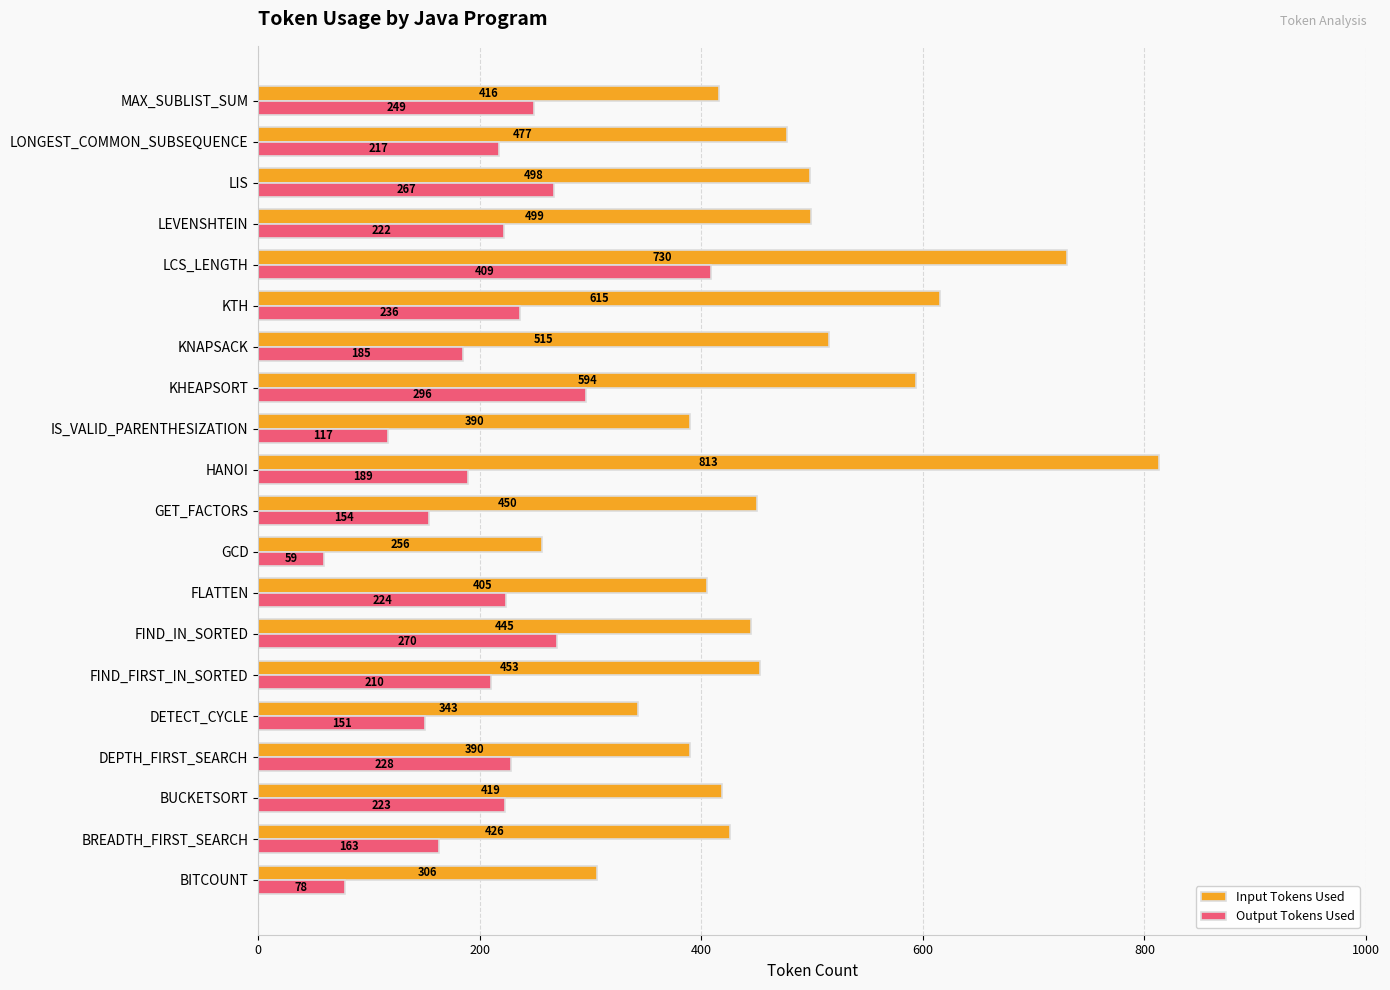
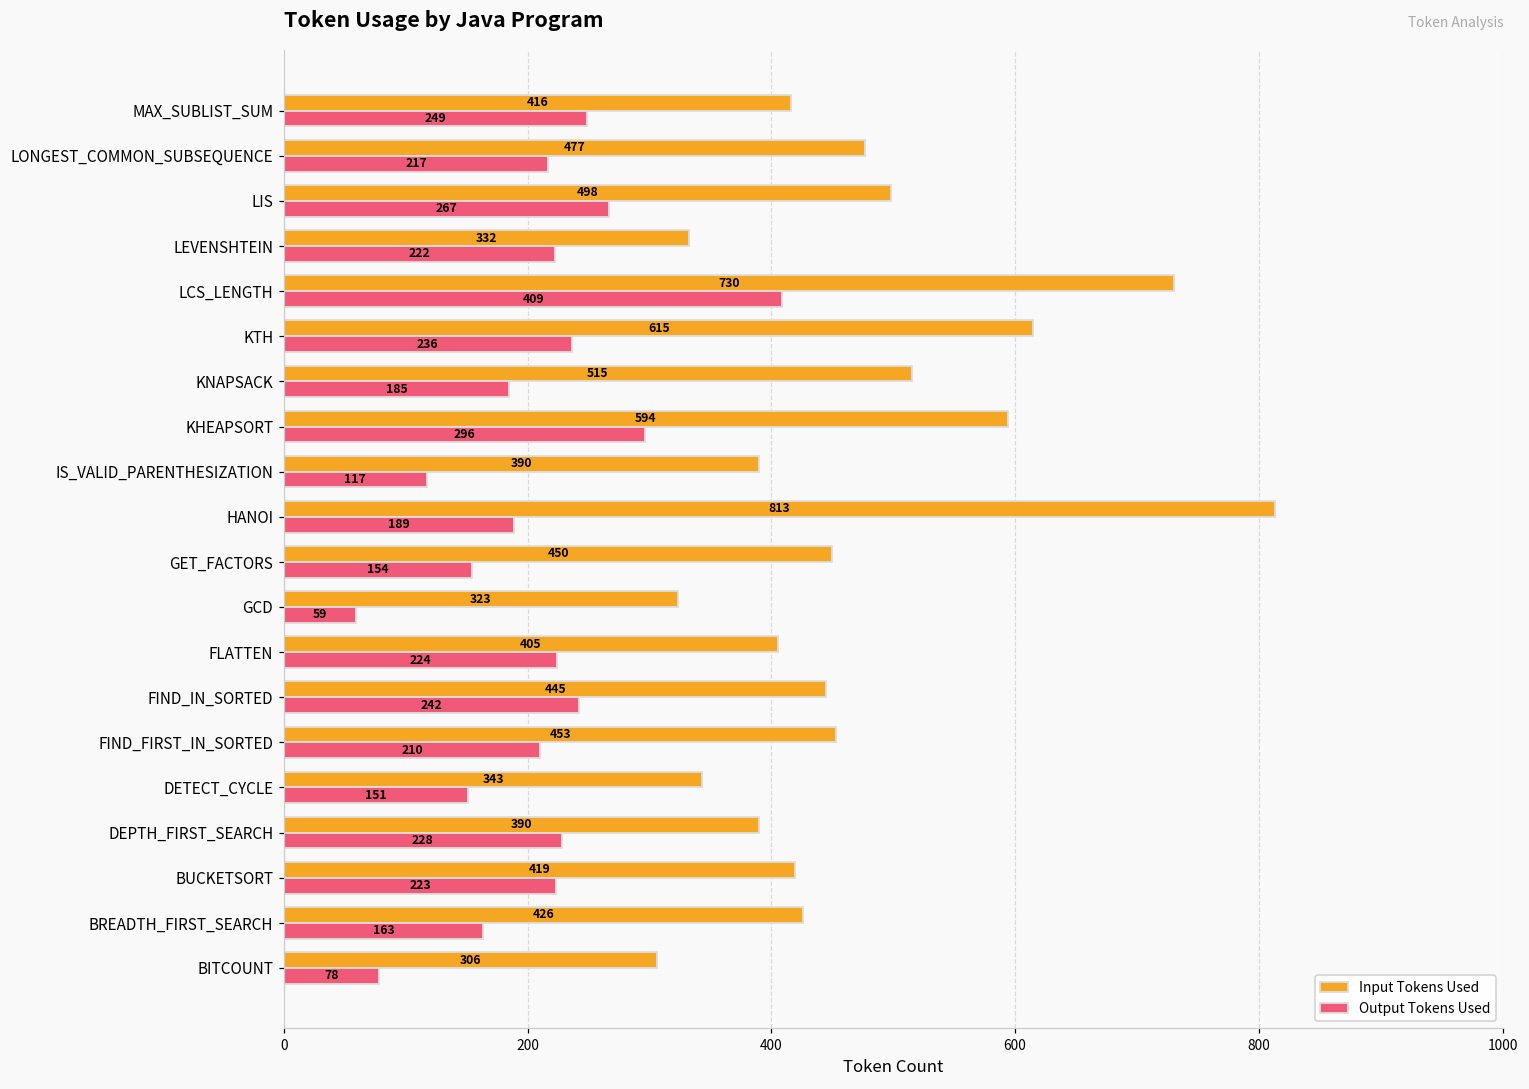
Input Tokens Used, LEVENSHTEIN: 499 -> 332
Input Tokens Used, GCD: 256 -> 323
Output Tokens Used, FIND_IN_SORTED: 270 -> 242
